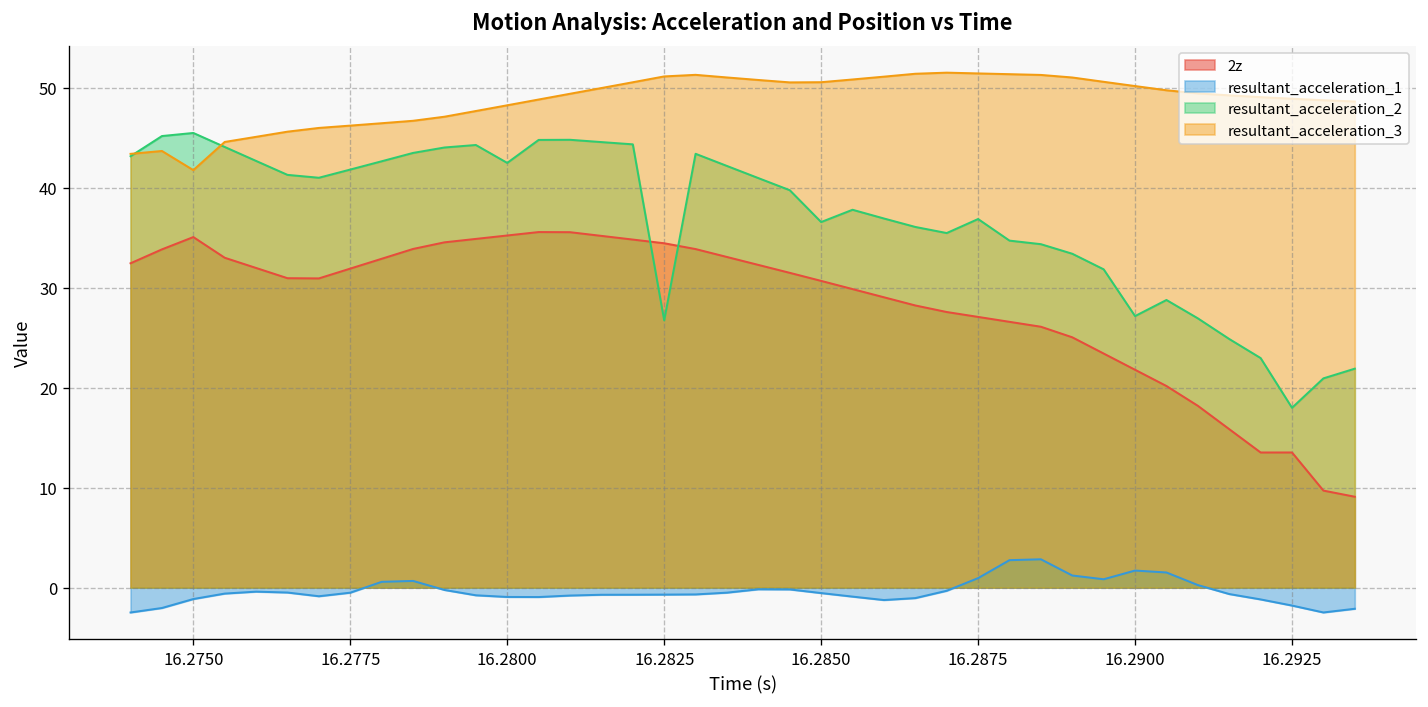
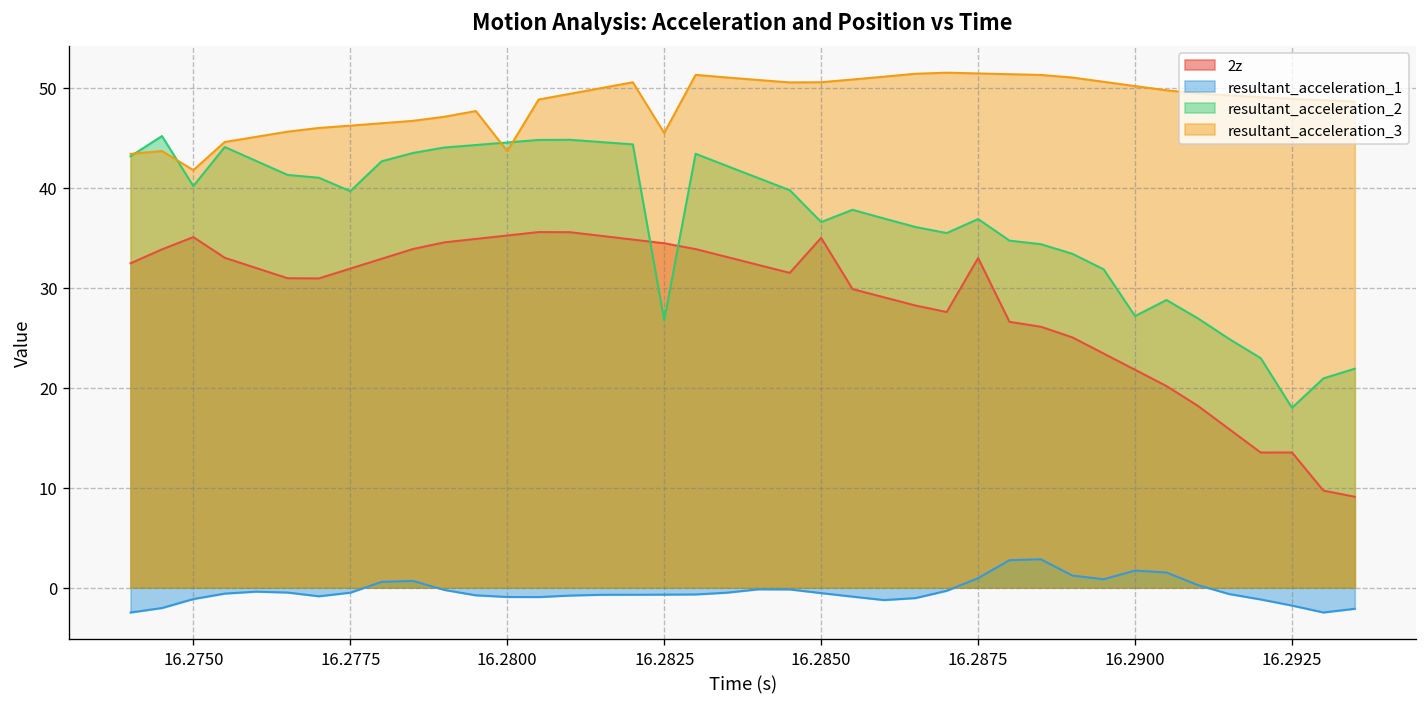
resultant_acceleration_2, 16.2750: 45 -> 40
resultant_acceleration_2, 16.2775: 42 -> 40
resultant_acceleration_2, 16.2800: 42 -> 45
resultant_acceleration_3, 16.2800: 48 -> 44
resultant_acceleration_3, 16.2825: 51 -> 45
2z, 16.2850: 31 -> 35
2z, 16.2875: 27 -> 33
